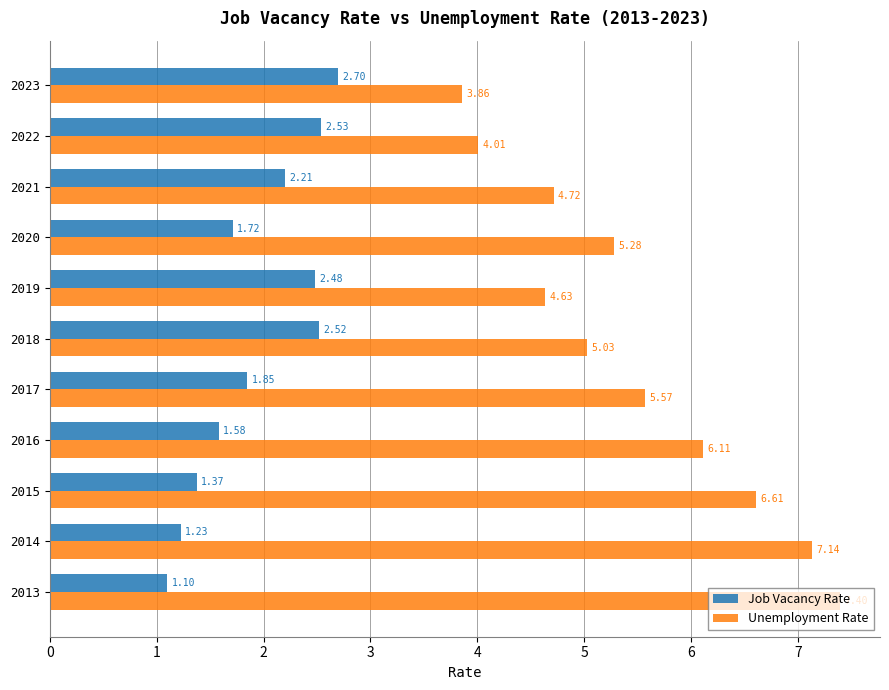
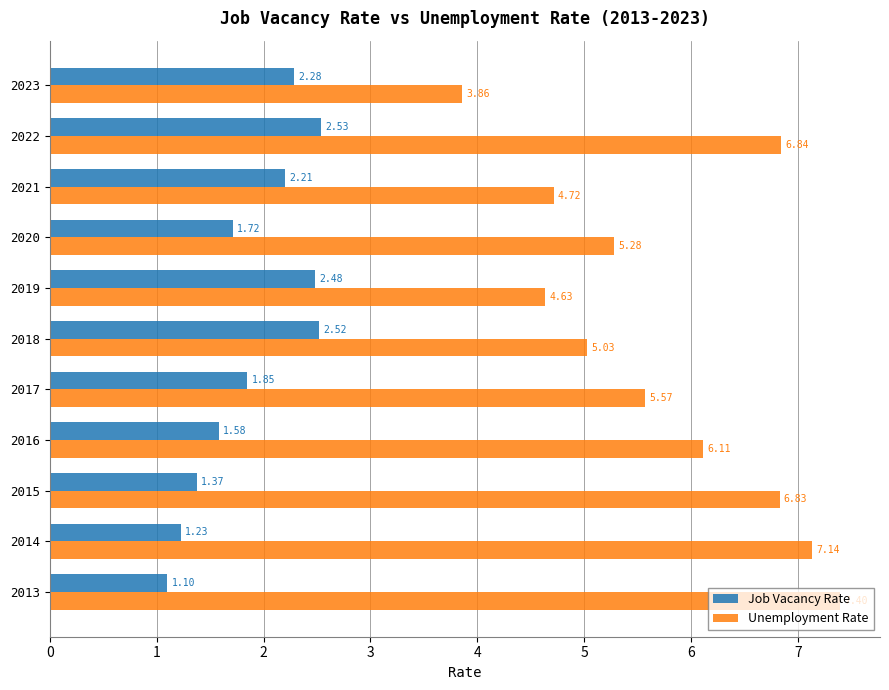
Job Vacancy Rate, 2023: 2.70 -> 2.28
Unemployment Rate, 2022: 4.01 -> 6.84
Unemployment Rate, 2015: 6.61 -> 6.83
